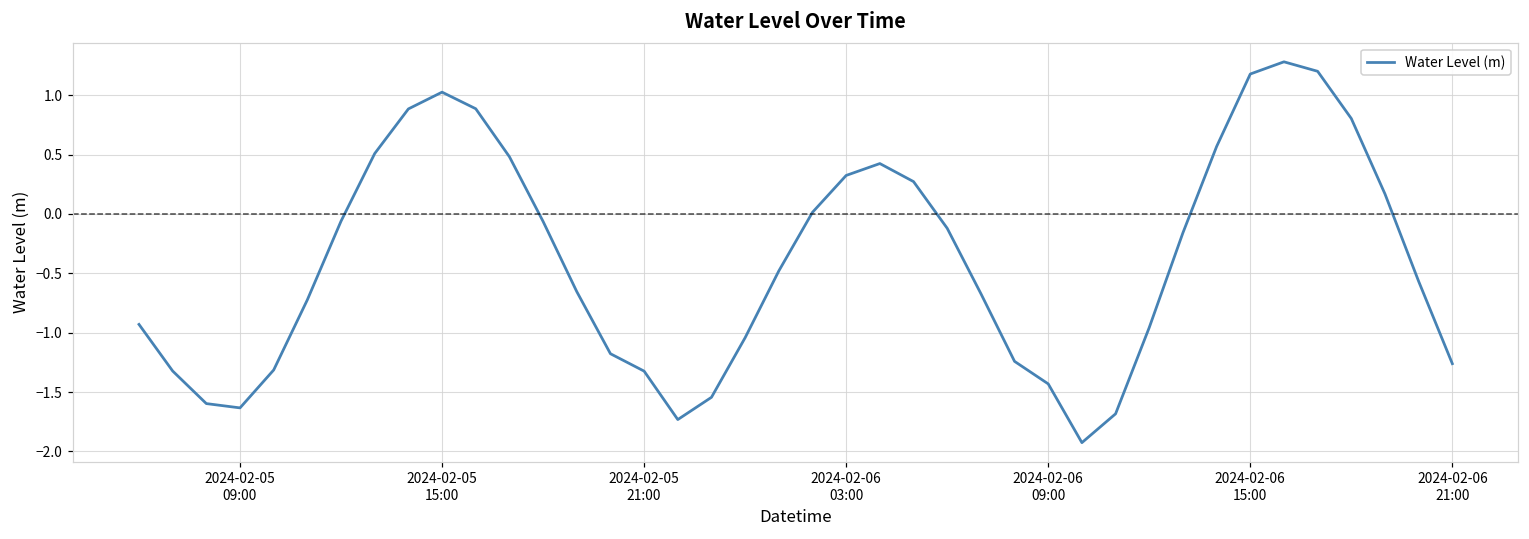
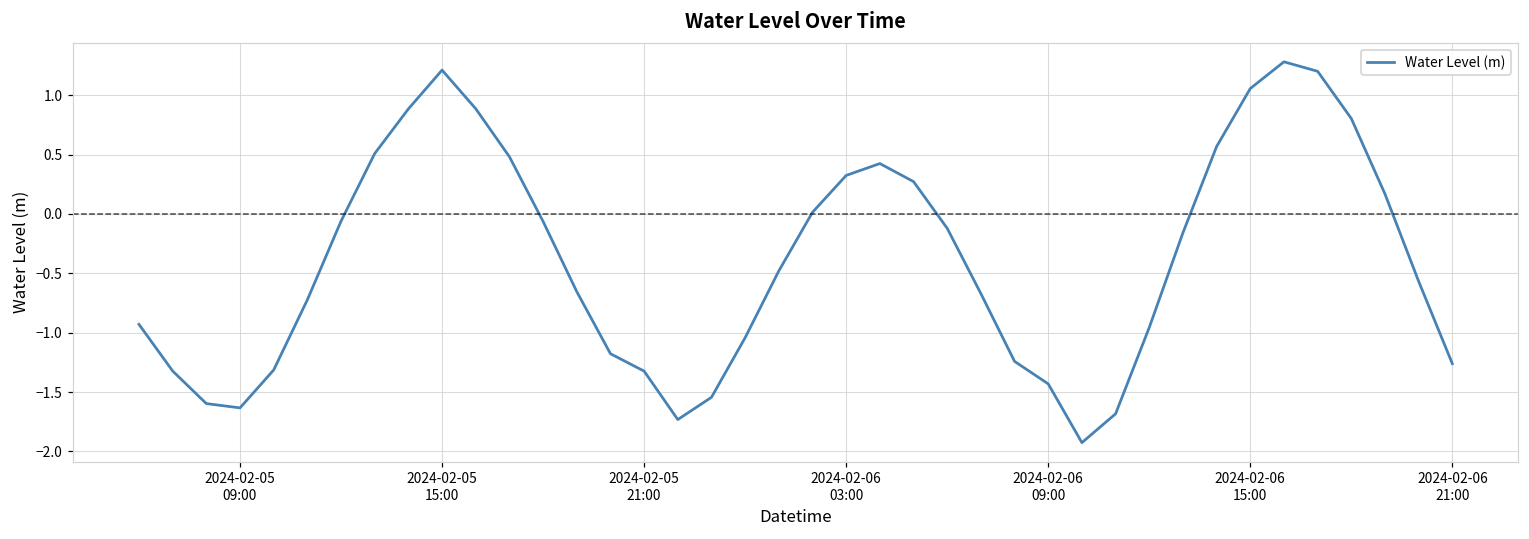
2024-02-05 15:00: 1.02 -> 1.21
2024-02-06 15:00: 1.18 -> 1.06
